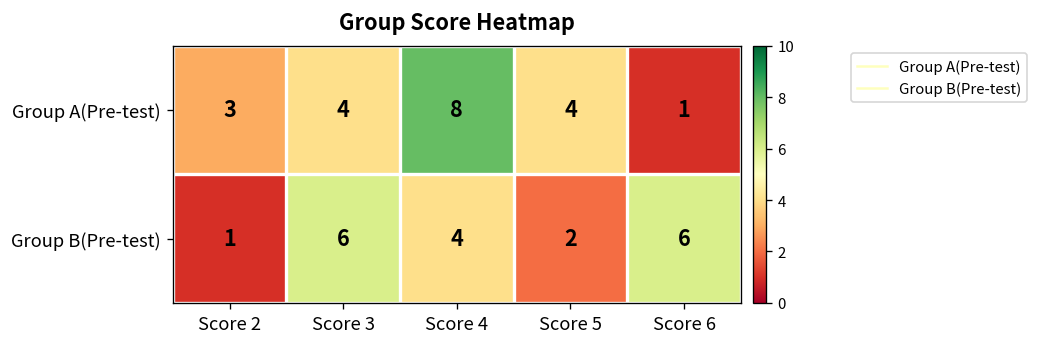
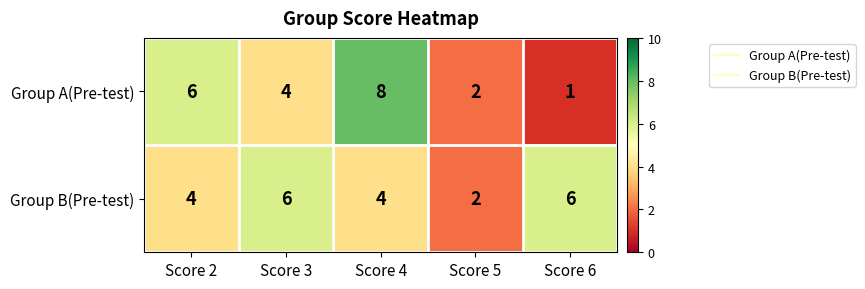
Group A(Pre-test), Score 2: 3 -> 6
Group A(Pre-test), Score 5: 4 -> 2
Group B(Pre-test), Score 2: 1 -> 4
